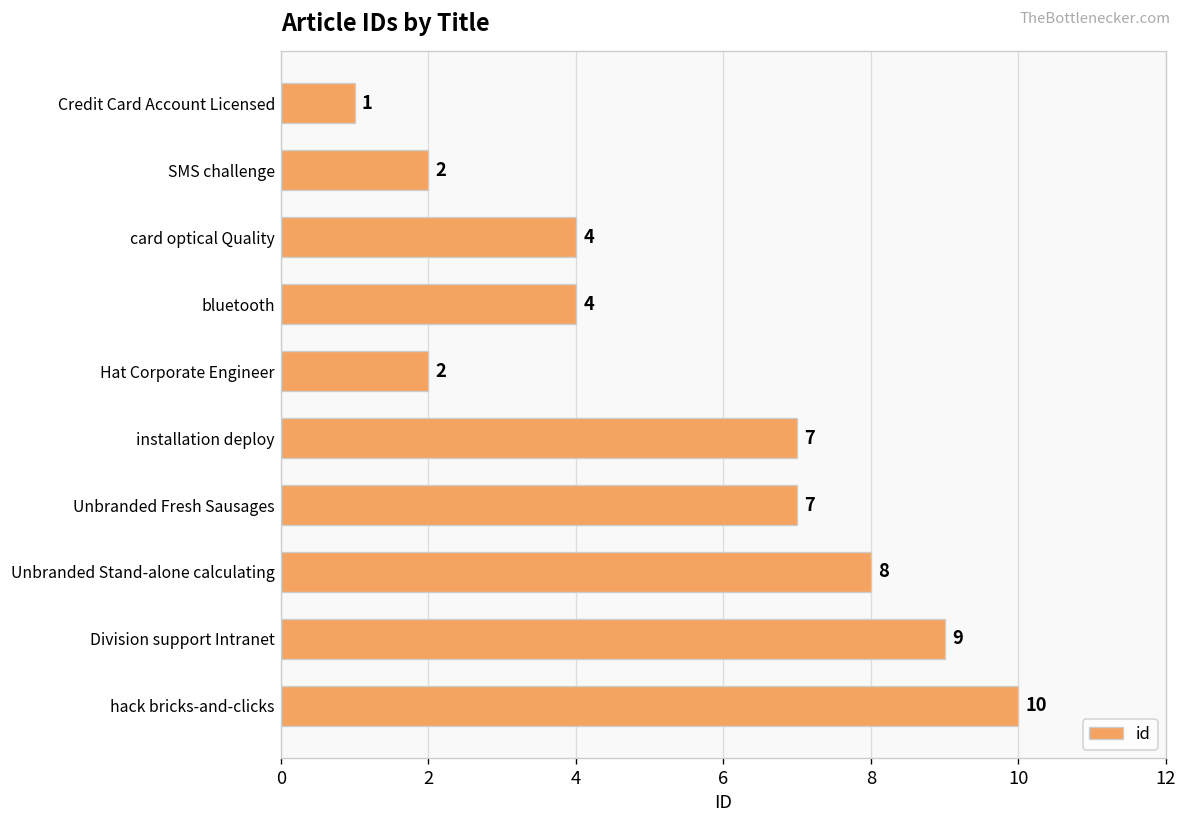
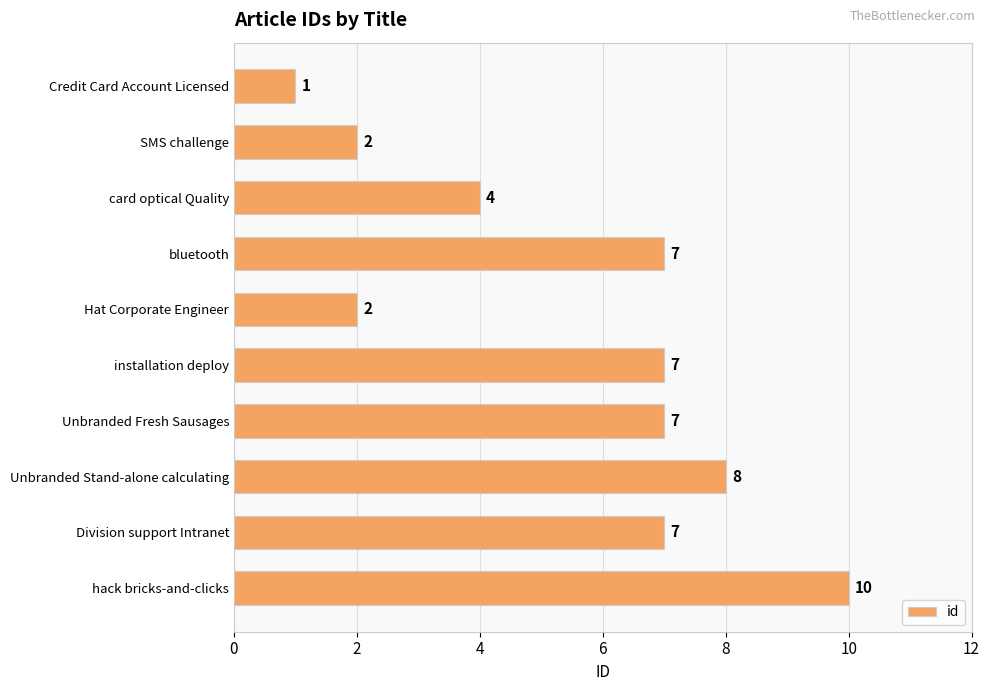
bluetooth: 4 -> 7
Division support Intranet: 9 -> 7
